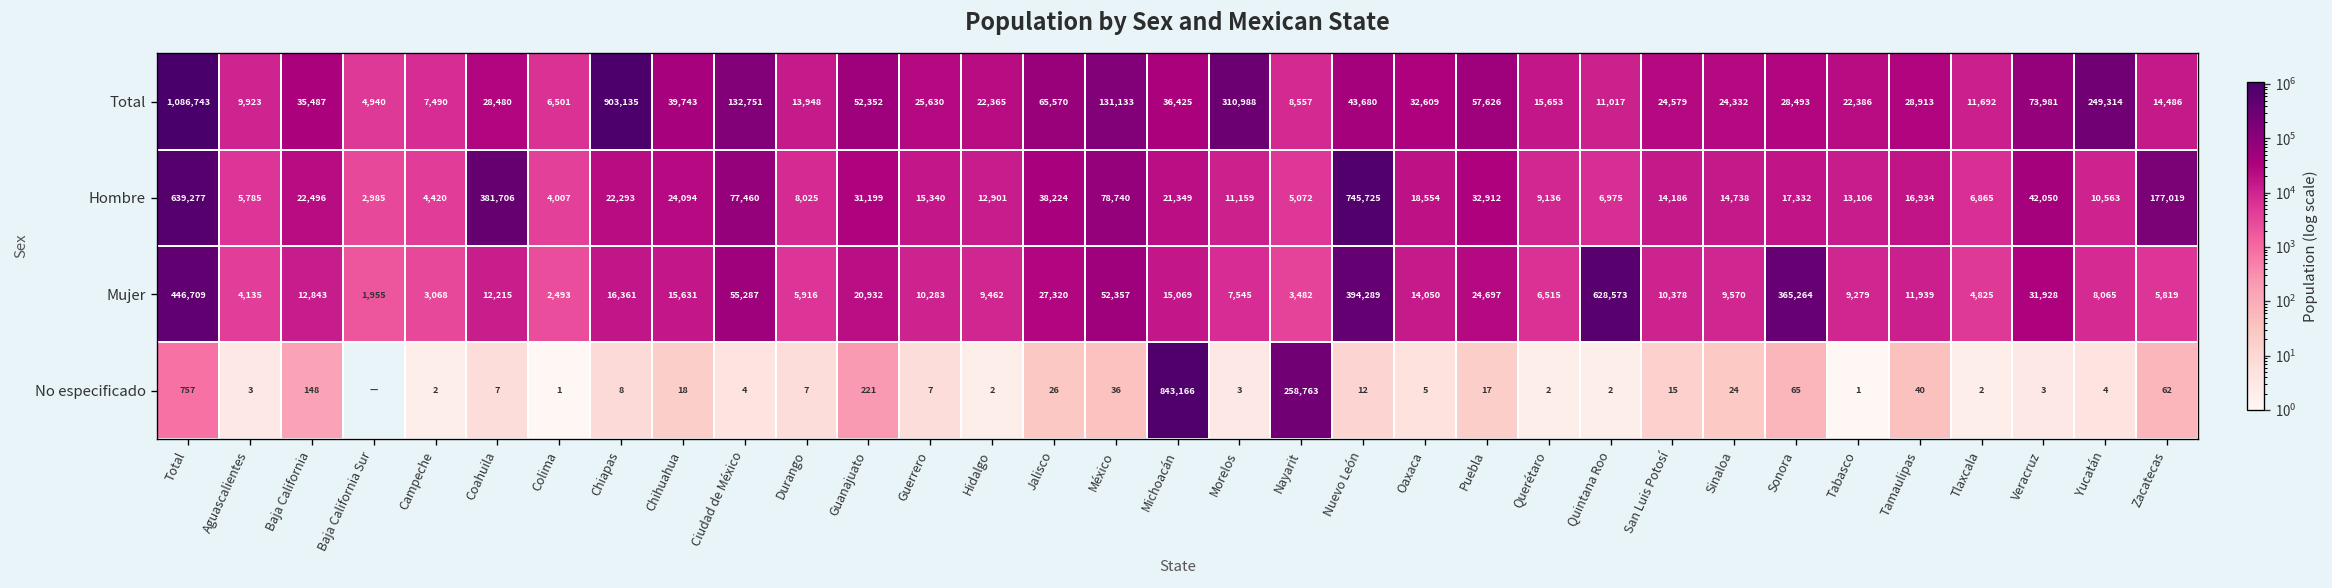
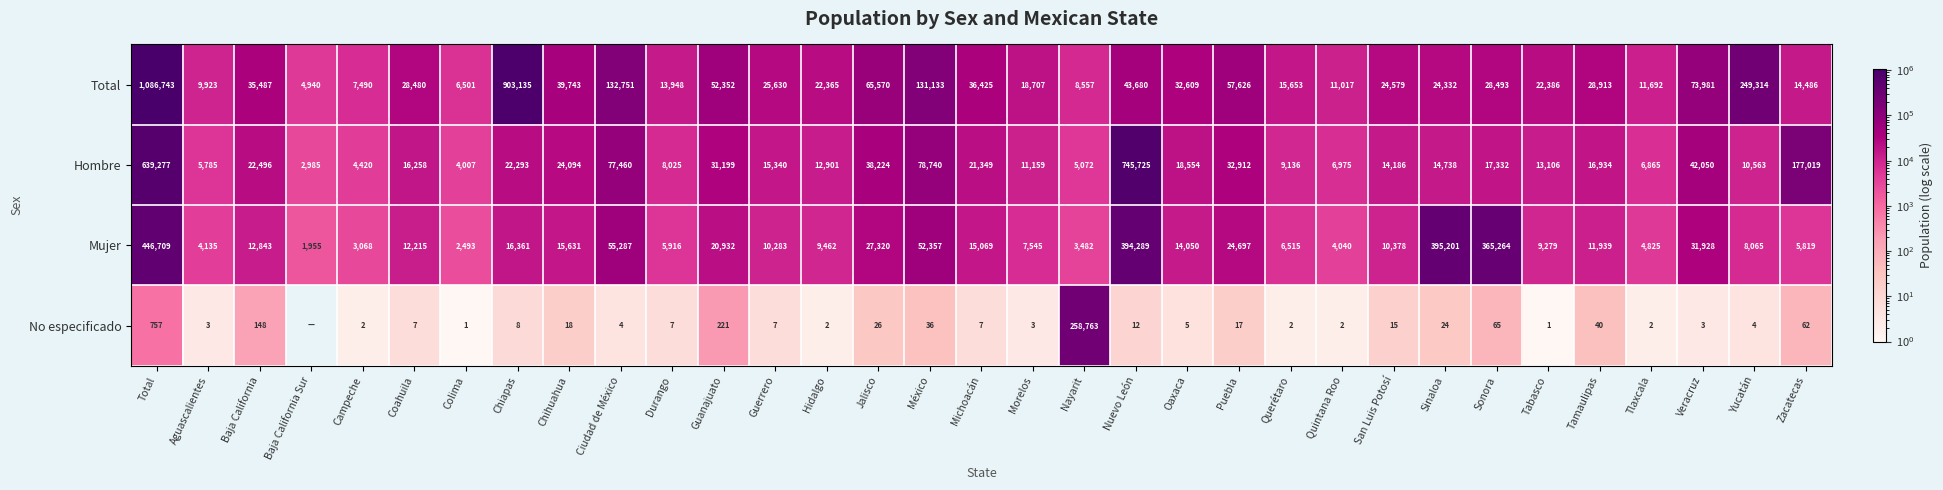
Total, Morelos: 310,988 -> 18,707
Hombre, Coahuila: 381,706 -> 16,258
Mujer, Quintana Roo: 628,573 -> 4,040
Mujer, Sinaloa: 9,570 -> 395,201
No especificado, Michoacán: 843,166 -> 7
